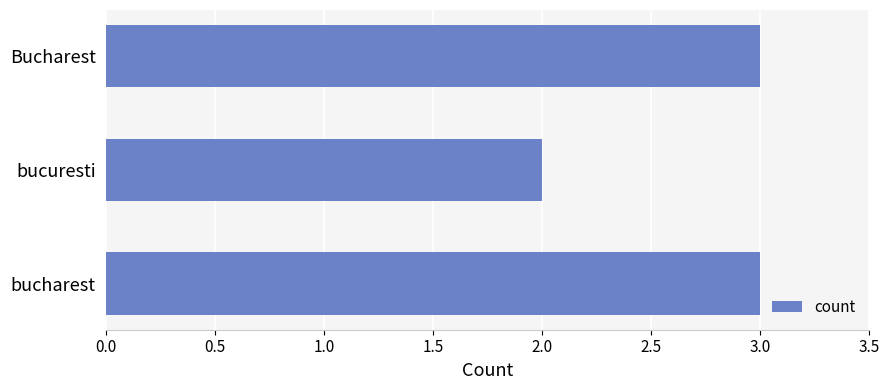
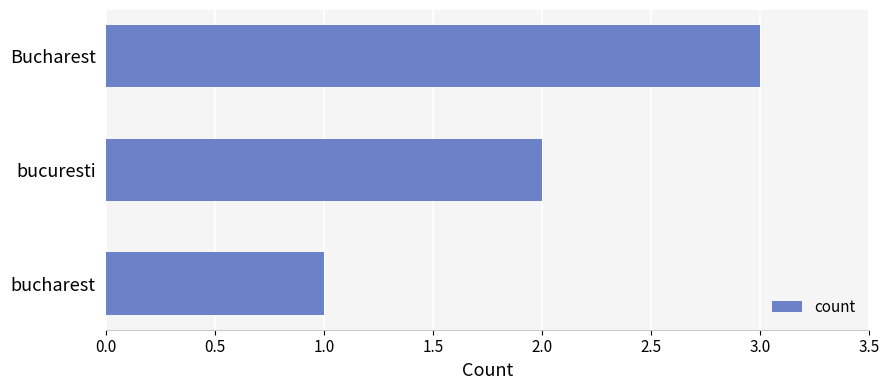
bucharest: 3 -> 1
